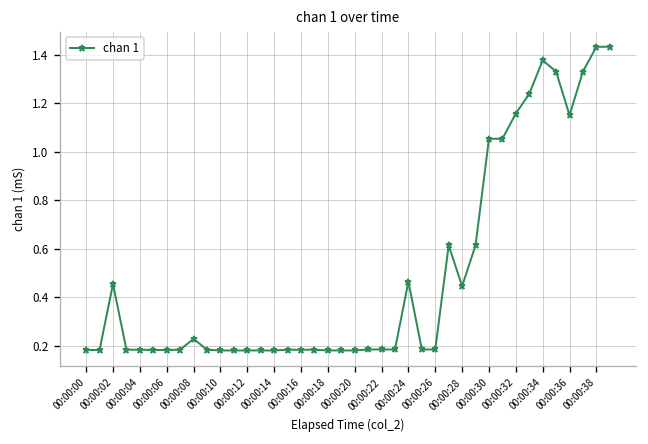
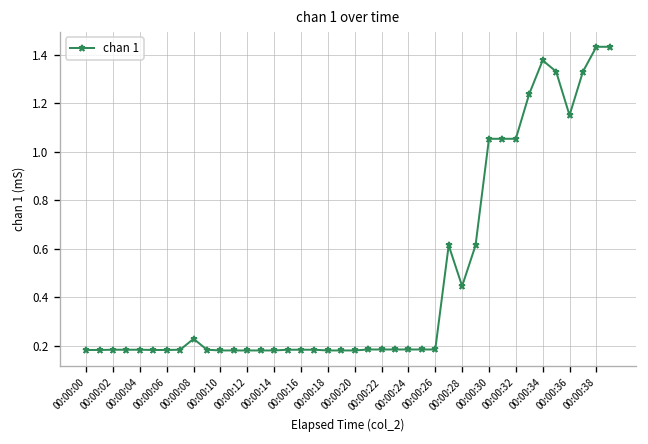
00:00:02: 0.46 -> 0.18
00:00:24: 0.47 -> 0.19
00:00:32: 1.16 -> 1.05
